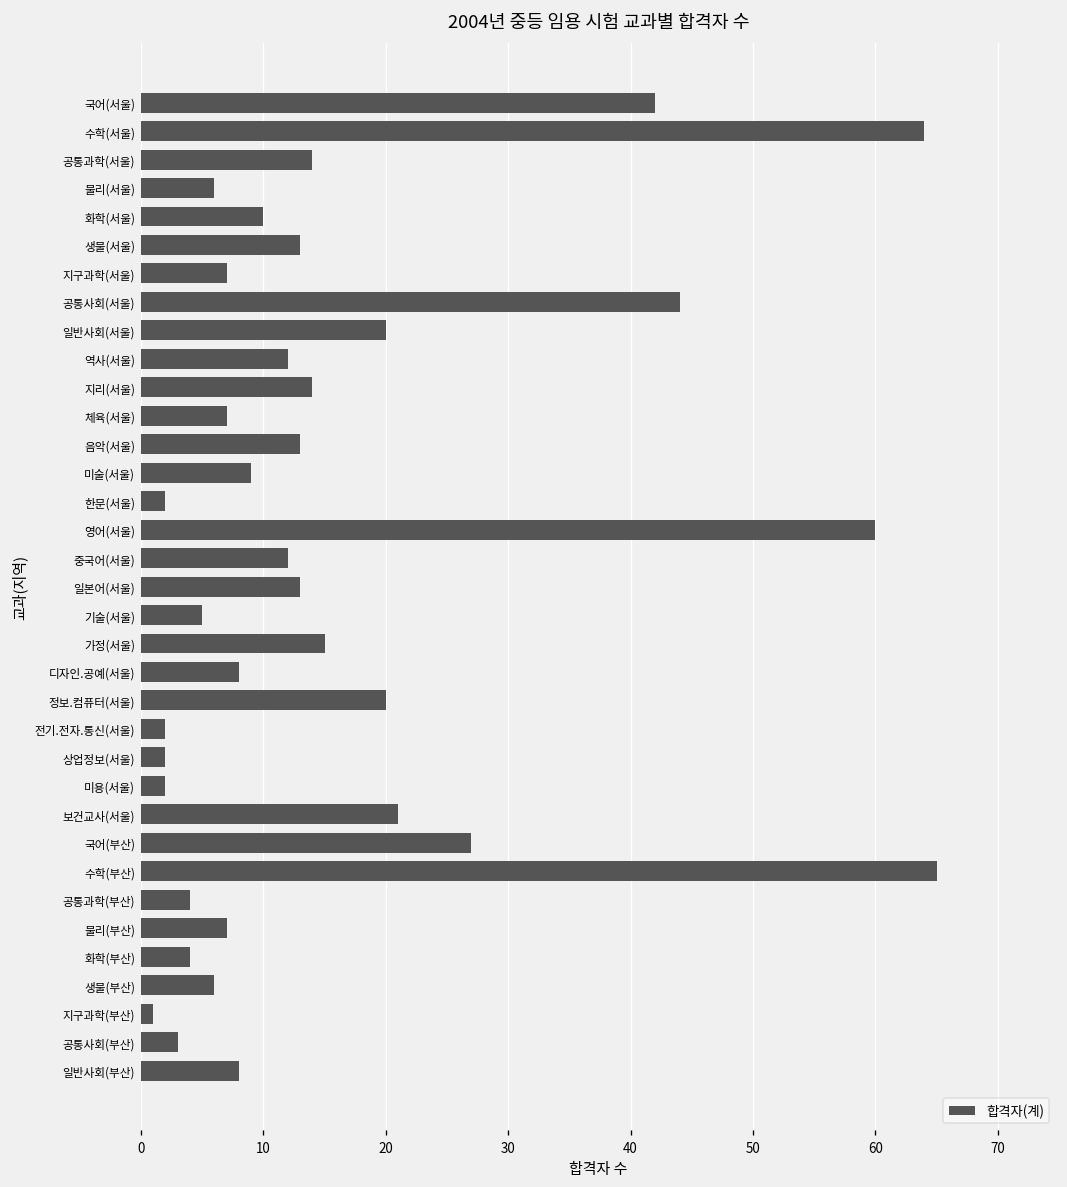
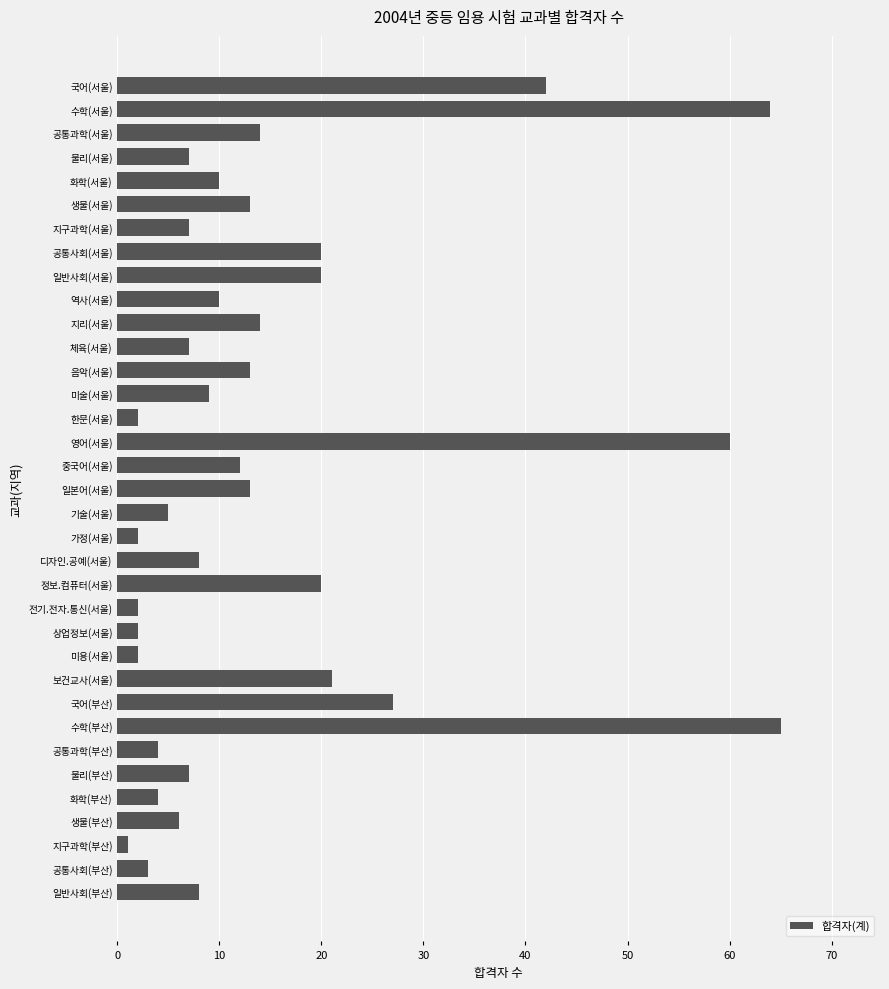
물리(서울): 6 -> 7
공통사회(서울): 44 -> 20
역사(서울): 12 -> 10
가정(서울): 15 -> 2
